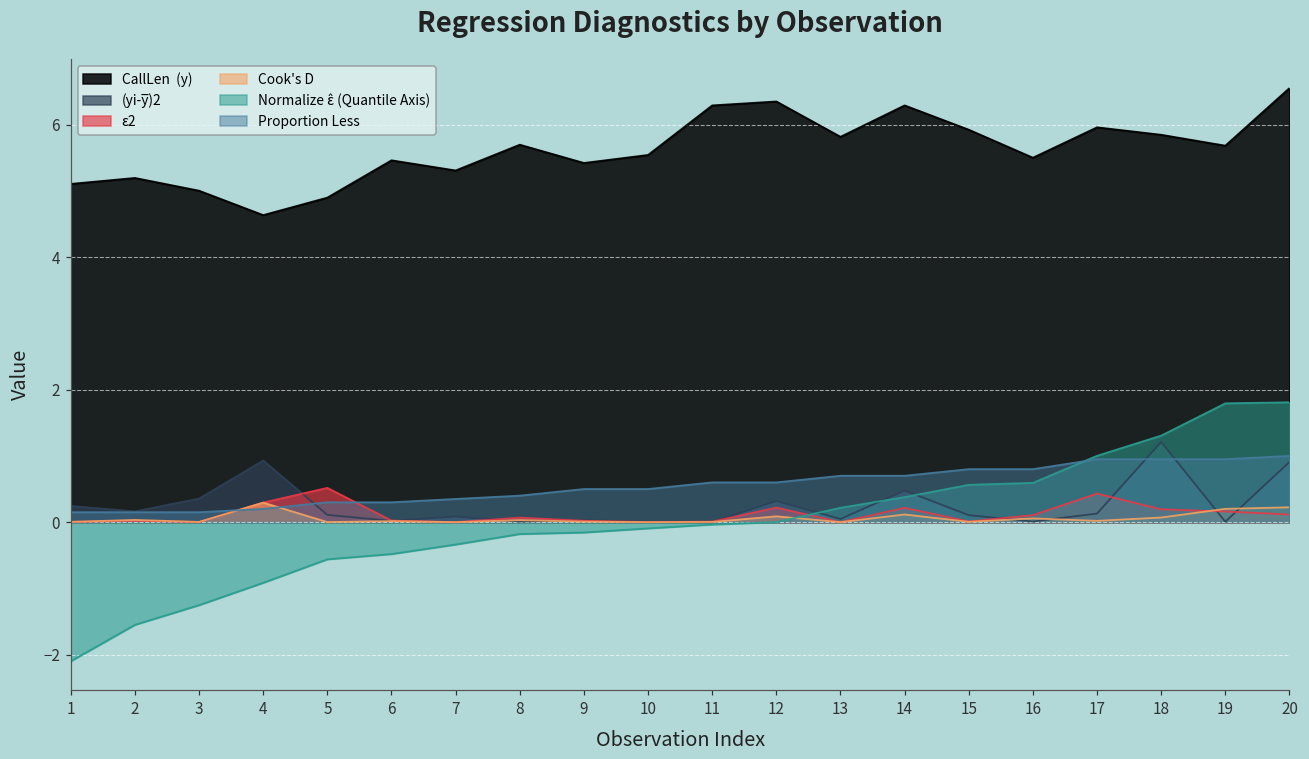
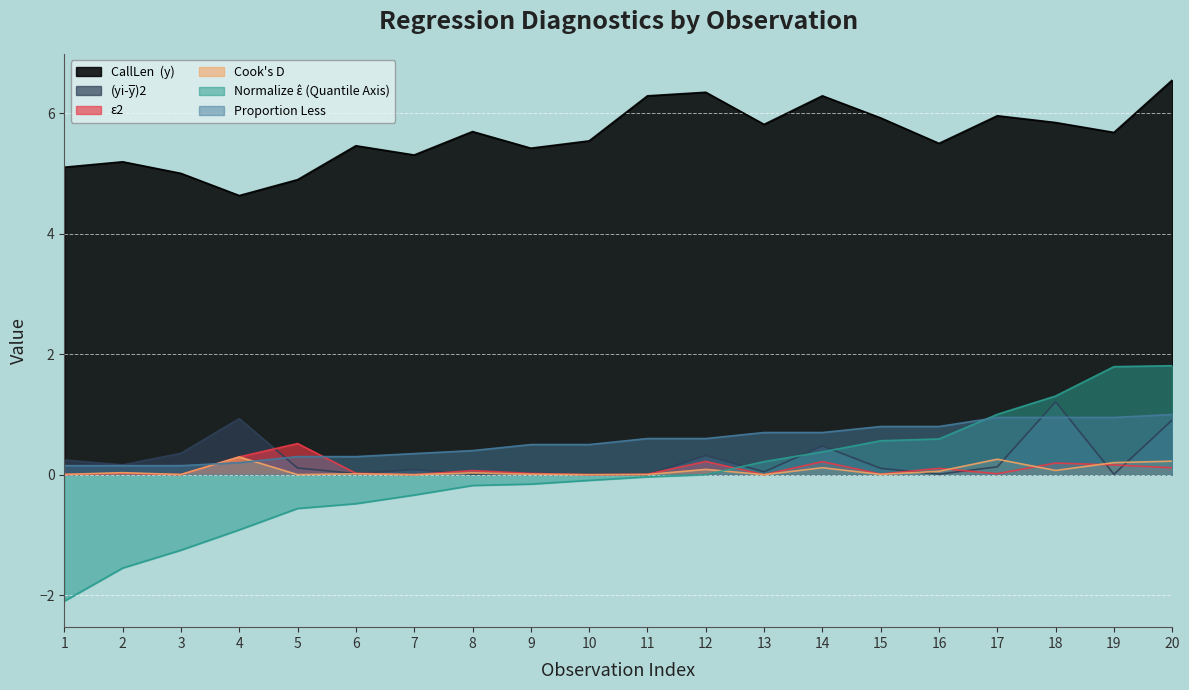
ε2, 17: 0.4 -> 0.0
Cook's D, 17: 0.0 -> 0.3
